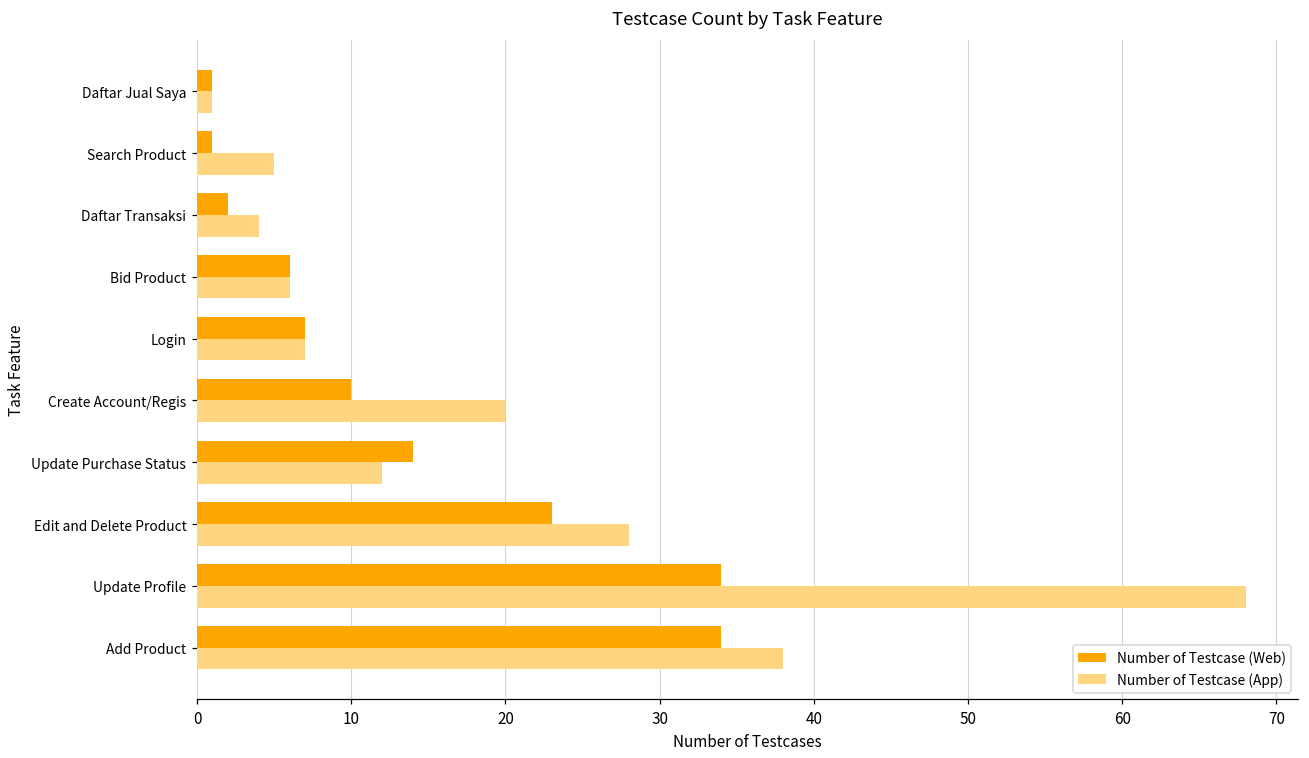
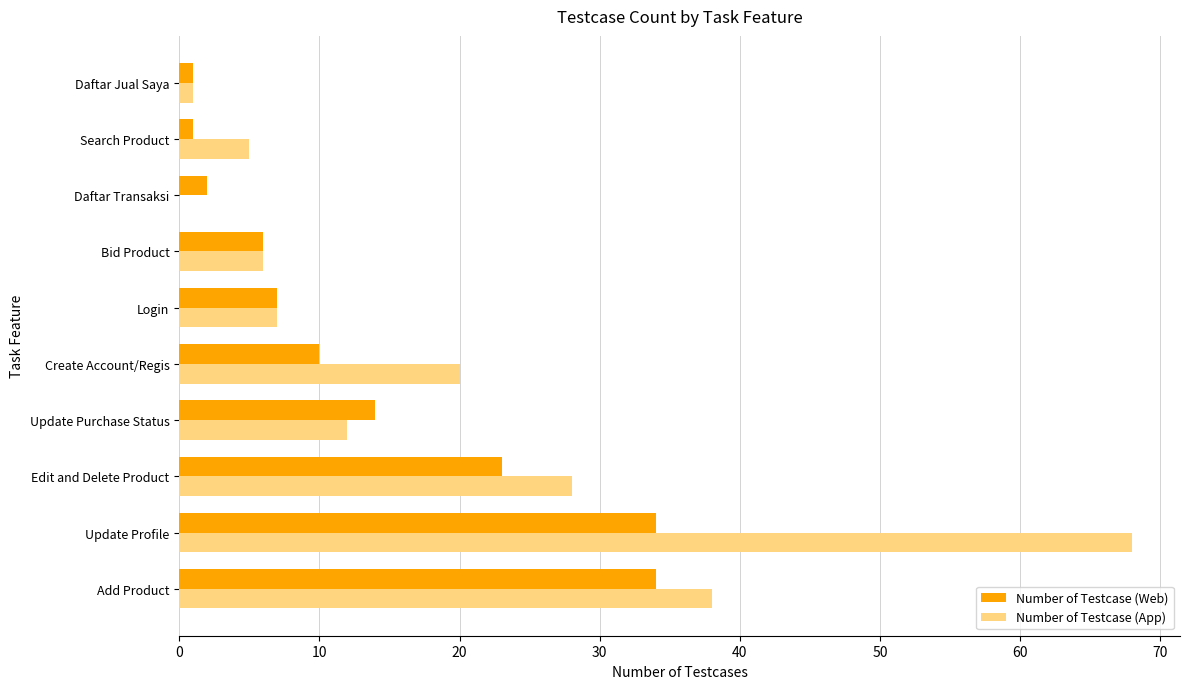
Number of Testcase (App), Daftar Transaksi: 4 -> 0
